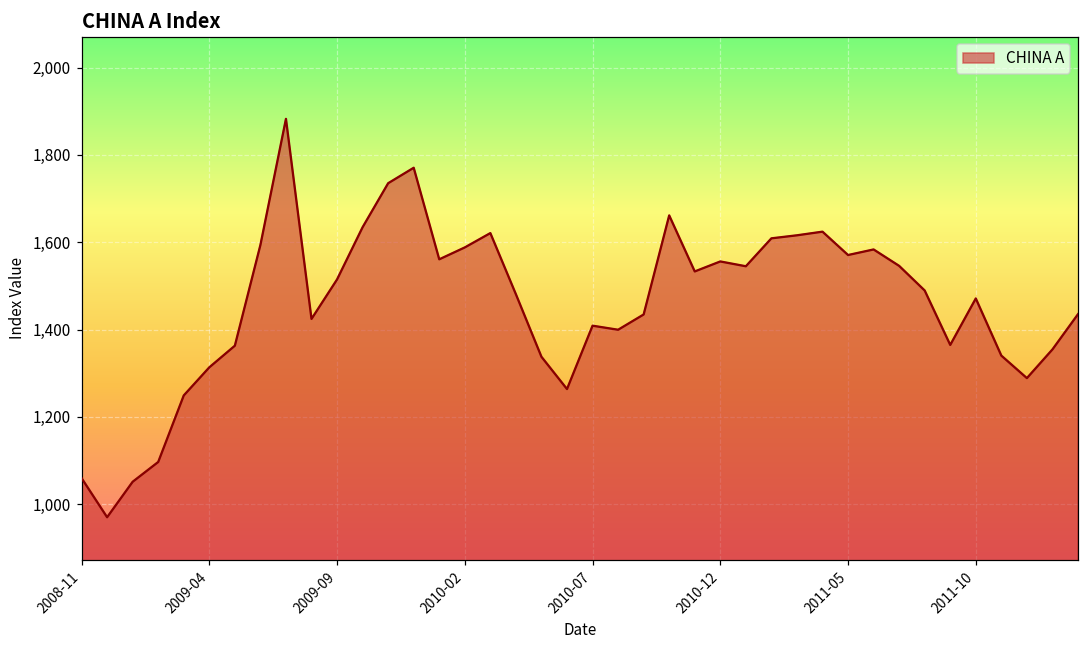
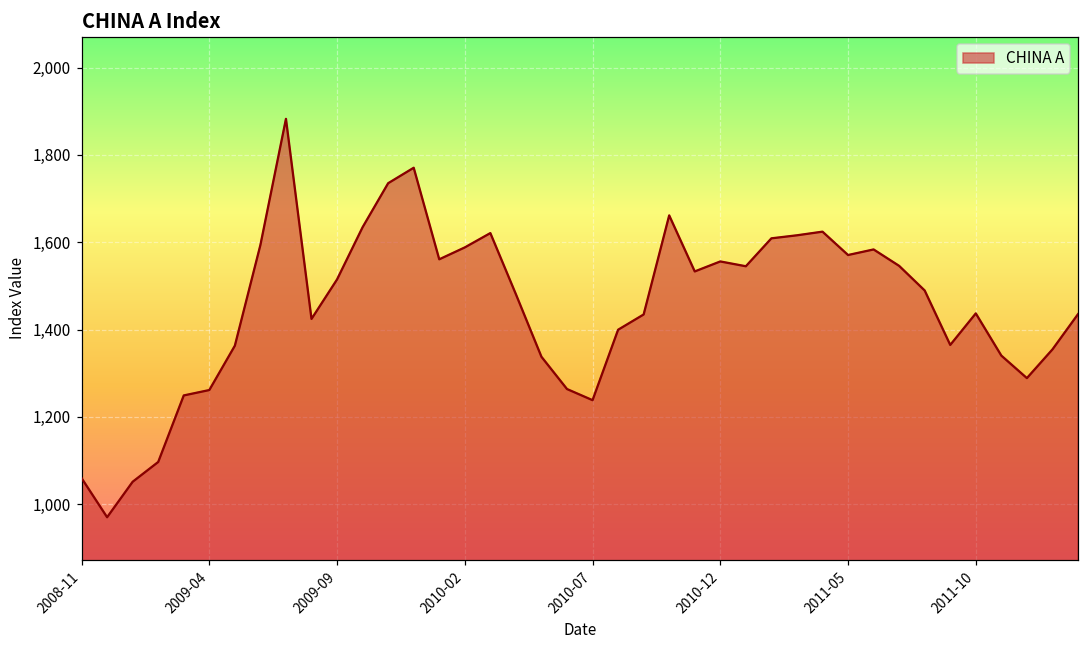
2009-04: 1,310 -> 1,260
2010-07: 1,410 -> 1,240
2011-10: 1,470 -> 1,440
